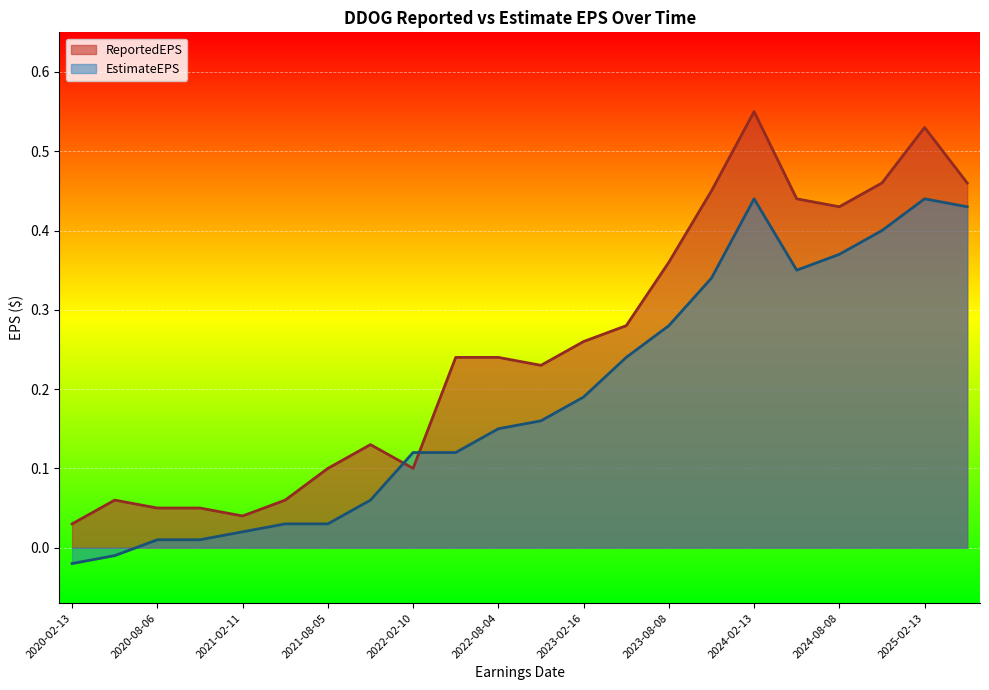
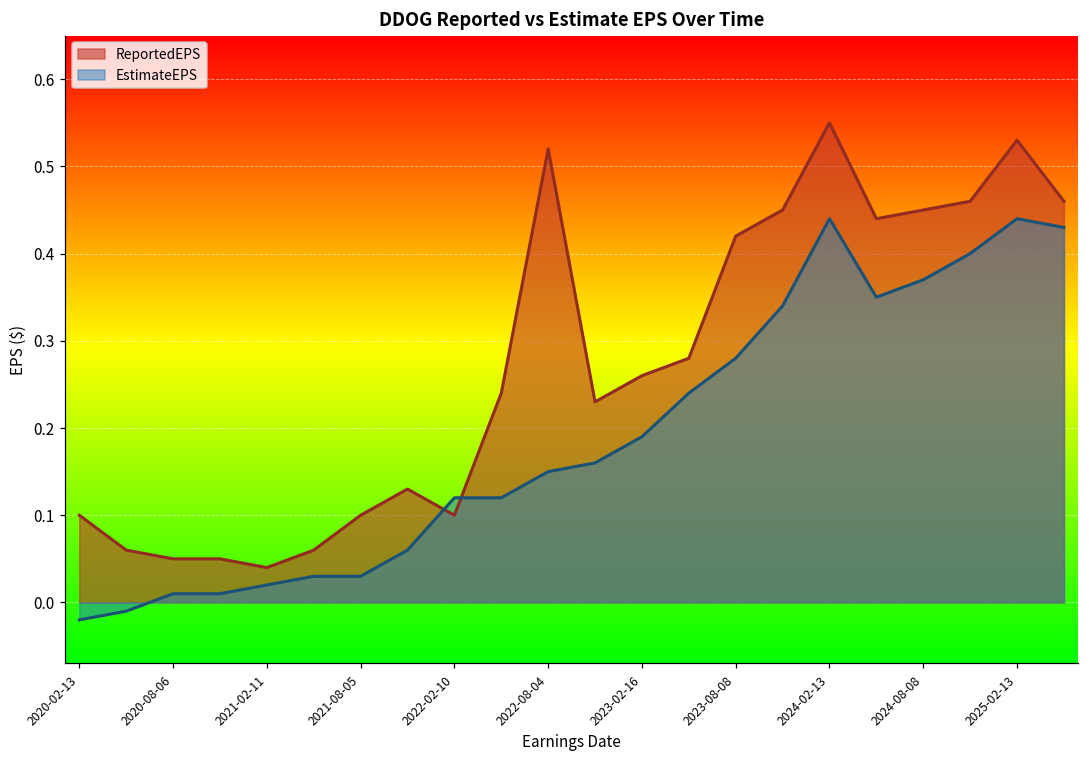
ReportedEPS, 2020-02-13: 0.03 -> 0.10
ReportedEPS, 2022-08-04: 0.24 -> 0.52
ReportedEPS, 2023-08-08: 0.36 -> 0.42
ReportedEPS, 2024-08-08: 0.43 -> 0.45
